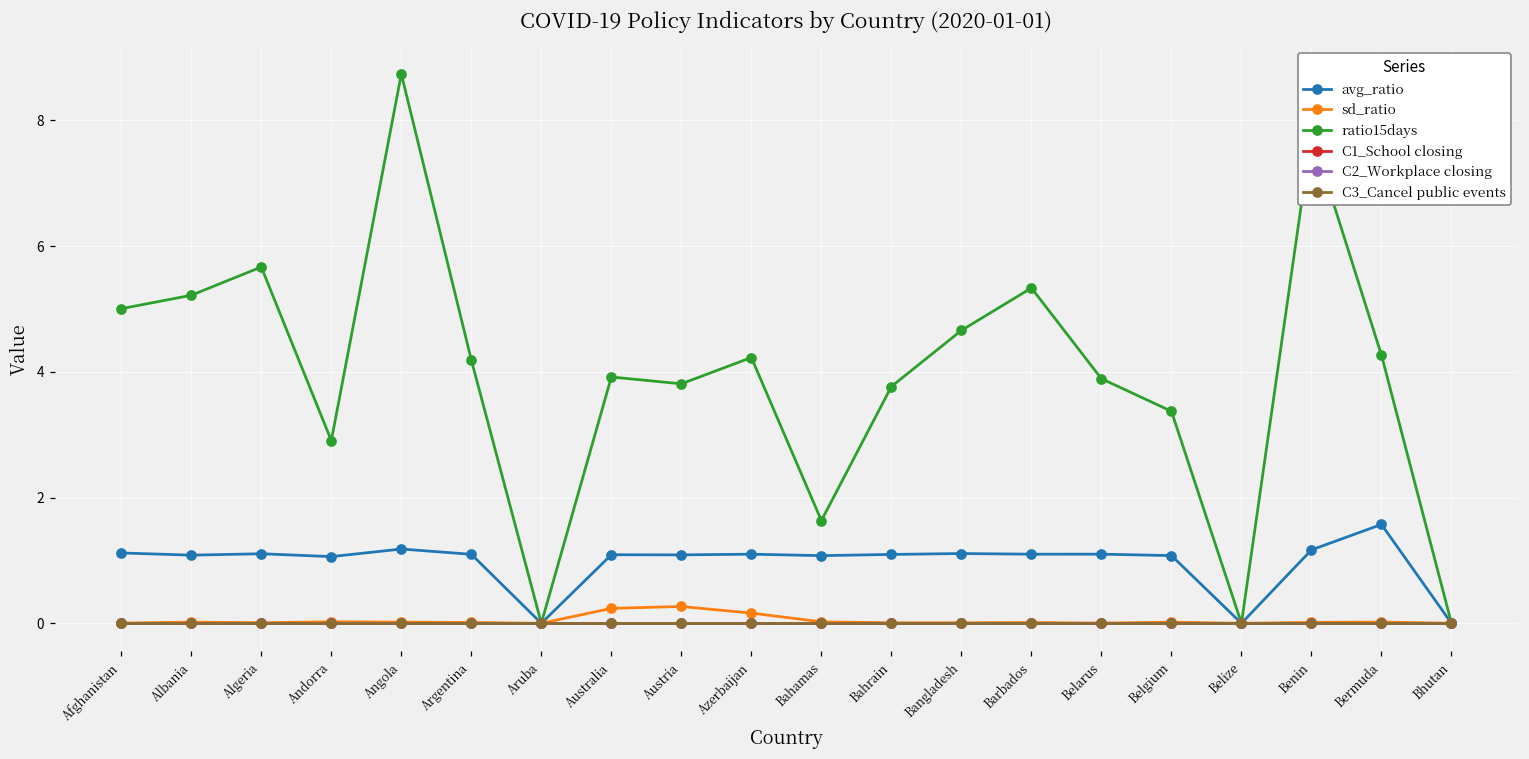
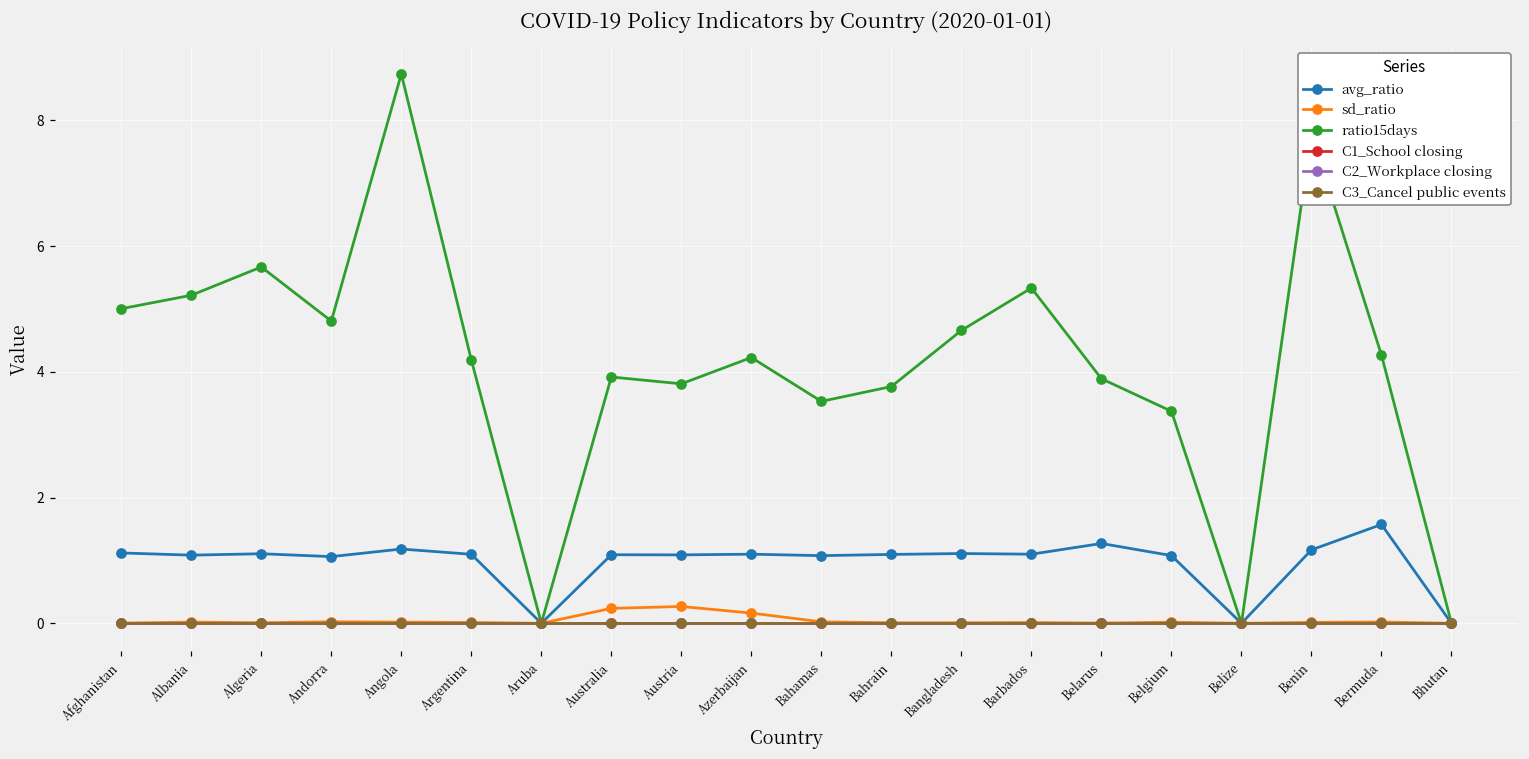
ratio15days, Andorra: 2.9 -> 4.8
ratio15days, Bahamas: 1.6 -> 3.5
avg_ratio, Belarus: 1.1 -> 1.3
